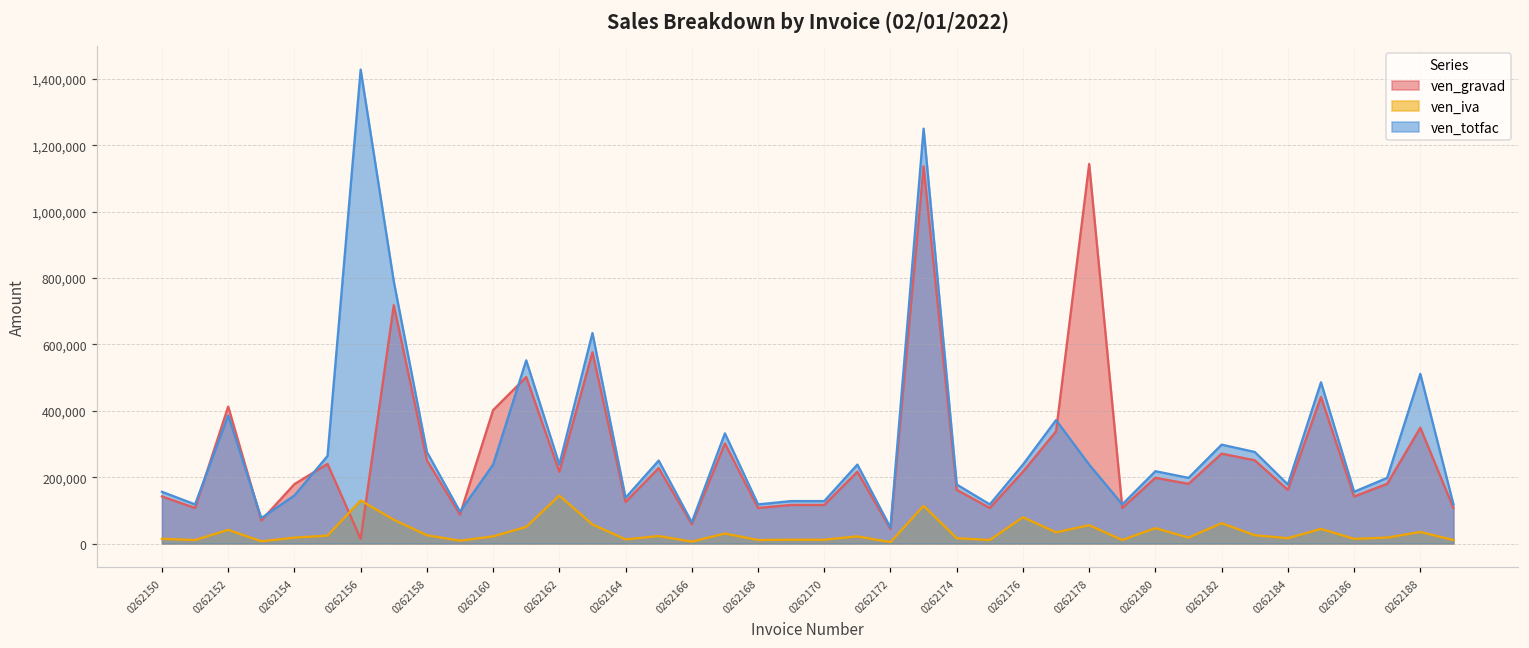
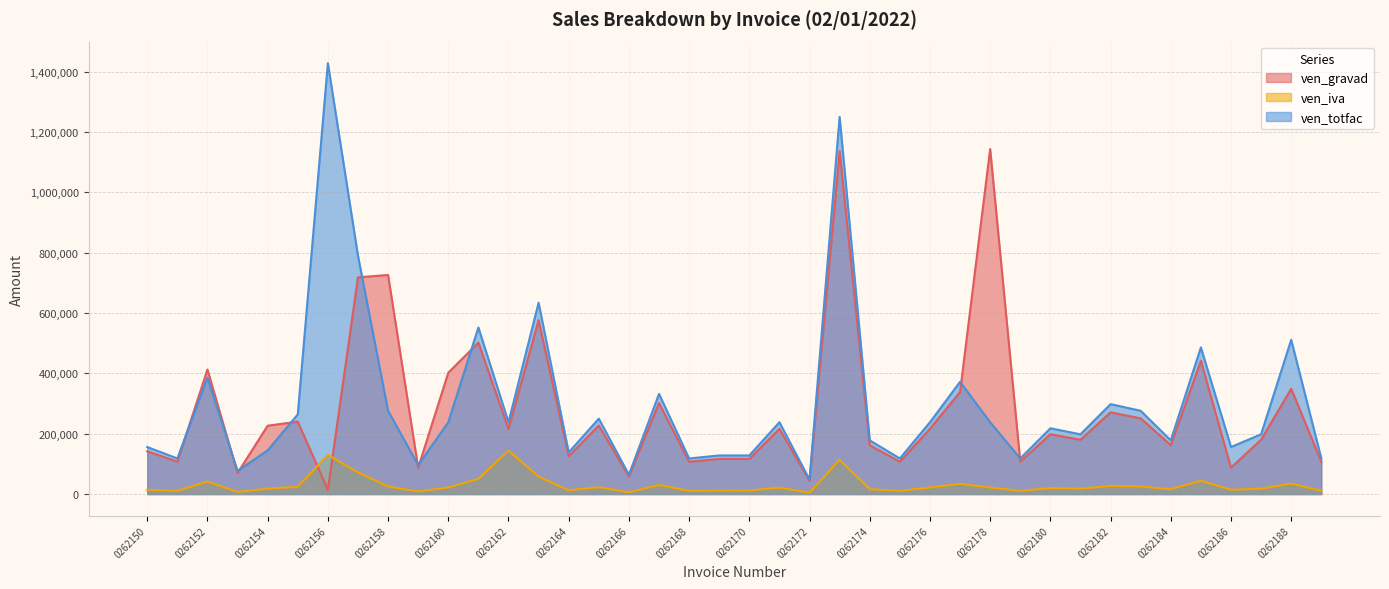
ven_gravad, 0262154: 180,000 -> 230,000
ven_gravad, 0262158: 250,000 -> 730,000
ven_iva, 0262176: 80,000 -> 20,000
ven_iva, 0262178: 60,000 -> 20,000
ven_iva, 0262180: 50,000 -> 20,000
ven_iva, 0262182: 60,000 -> 30,000
ven_gravad, 0262186: 140,000 -> 90,000
